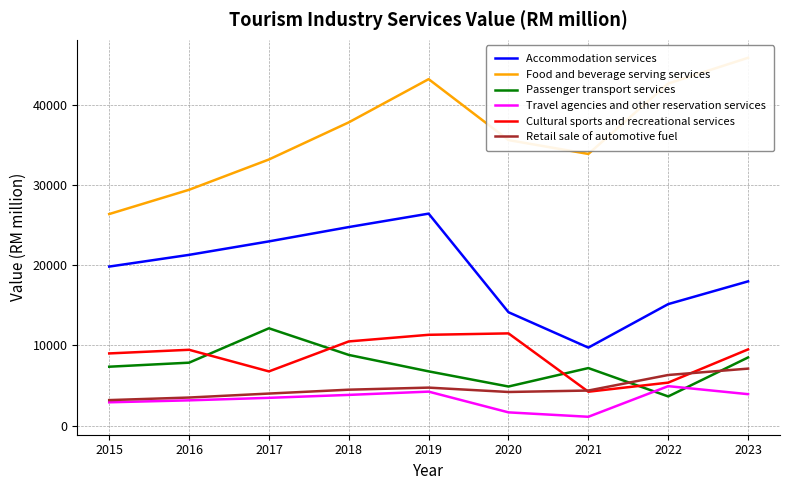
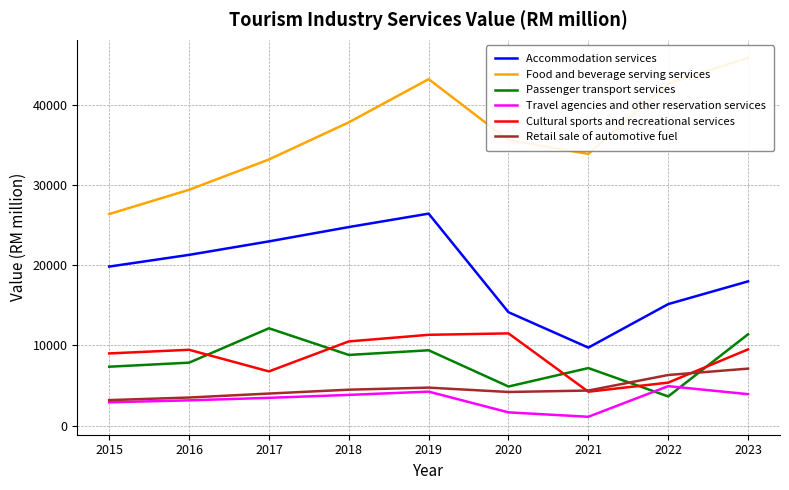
Passenger transport services, 2019: 7000 -> 9000
Passenger transport services, 2023: 8000 -> 11000
